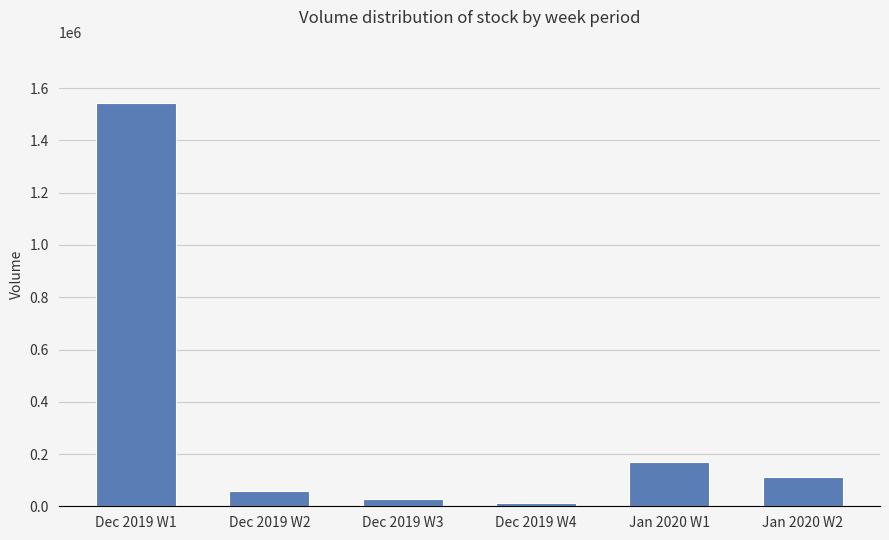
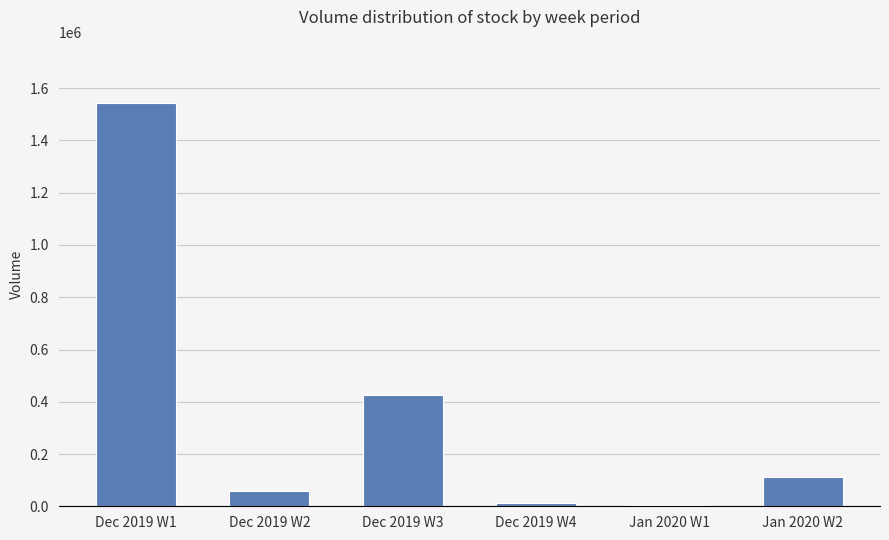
Dec 2019 W3: 30000 -> 420000
Jan 2020 W1: 170000 -> 10000
